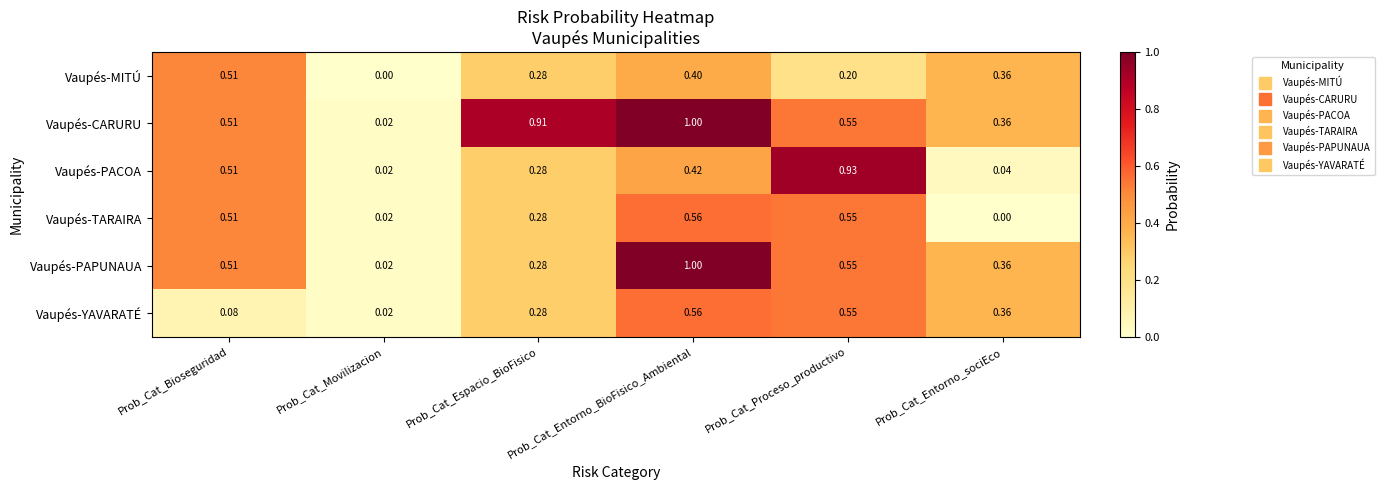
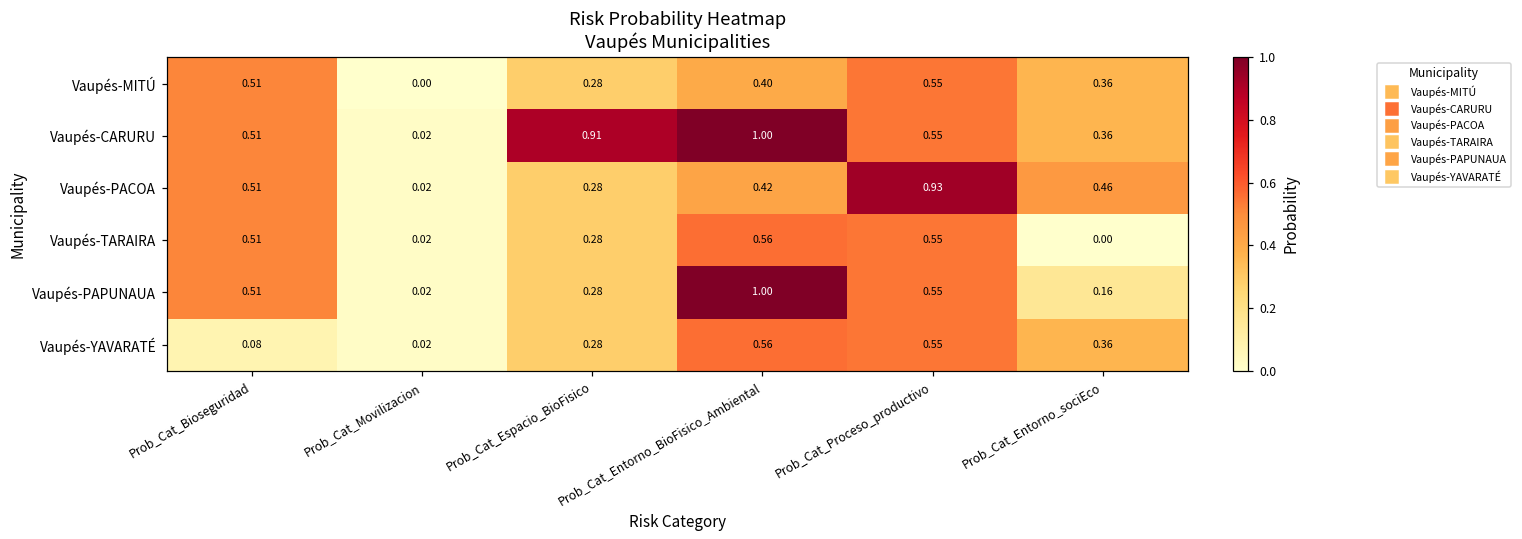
Vaupés-MITÚ, Prob_Cat_Proceso_productivo: 0.20 -> 0.55
Vaupés-PACOA, Prob_Cat_Entorno_sociEco: 0.04 -> 0.46
Vaupés-PAPUNAUA, Prob_Cat_Entorno_sociEco: 0.36 -> 0.16
